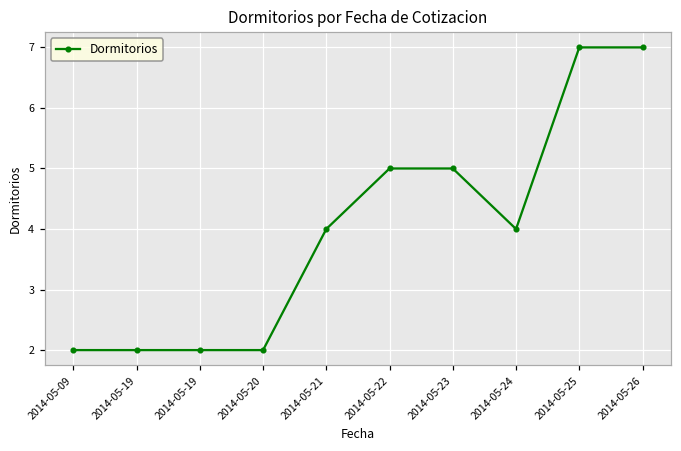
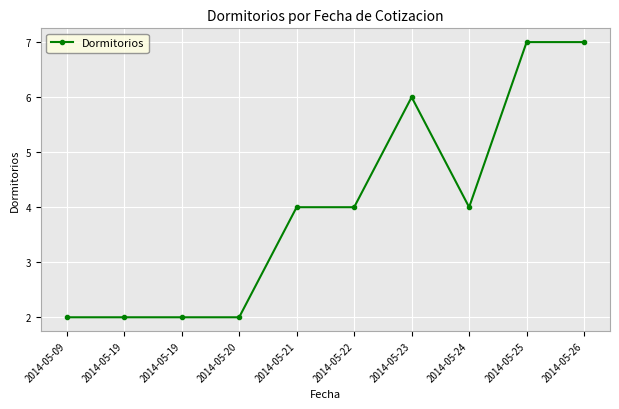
2014-05-22: 5 -> 4
2014-05-23: 5 -> 6
